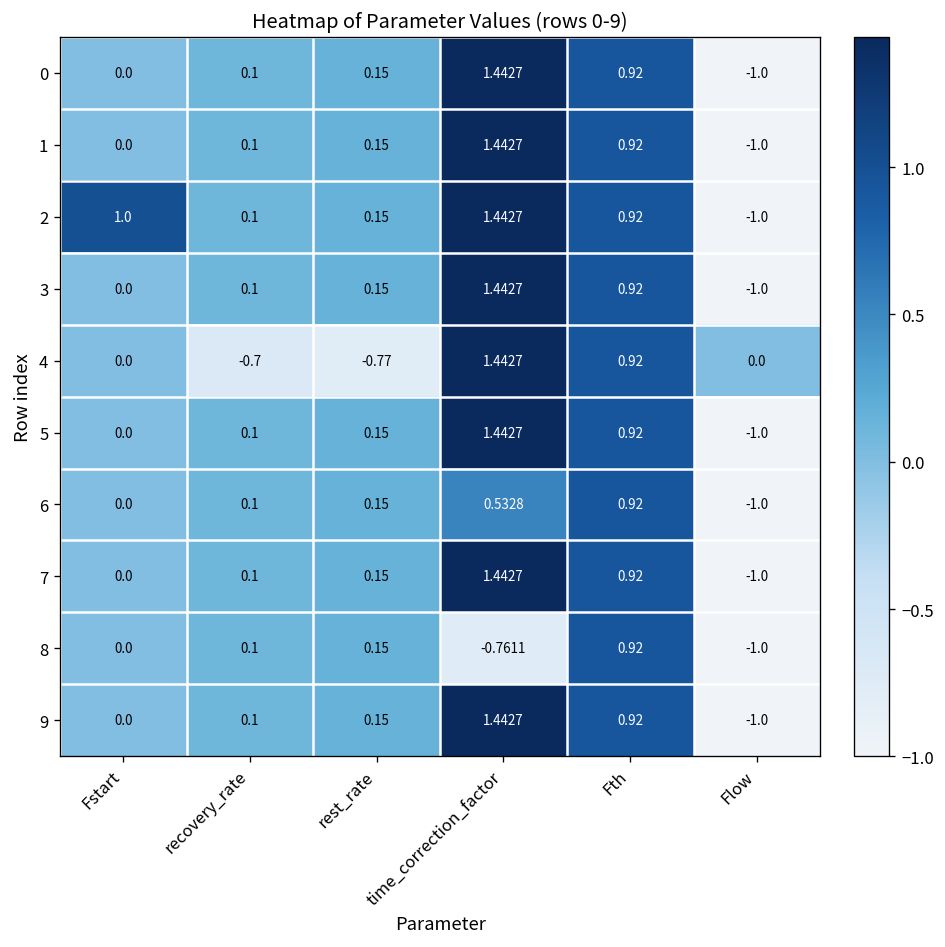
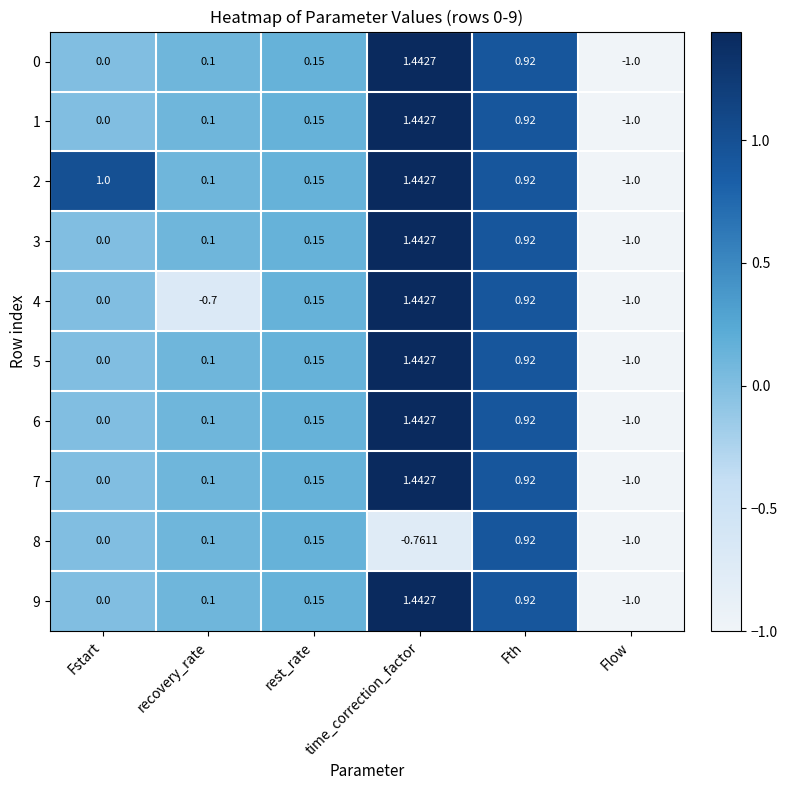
4, rest_rate: -0.77 -> 0.15
4, Flow: 0.0 -> -1.0
6, time_correction_factor: 0.5328 -> 1.4427
